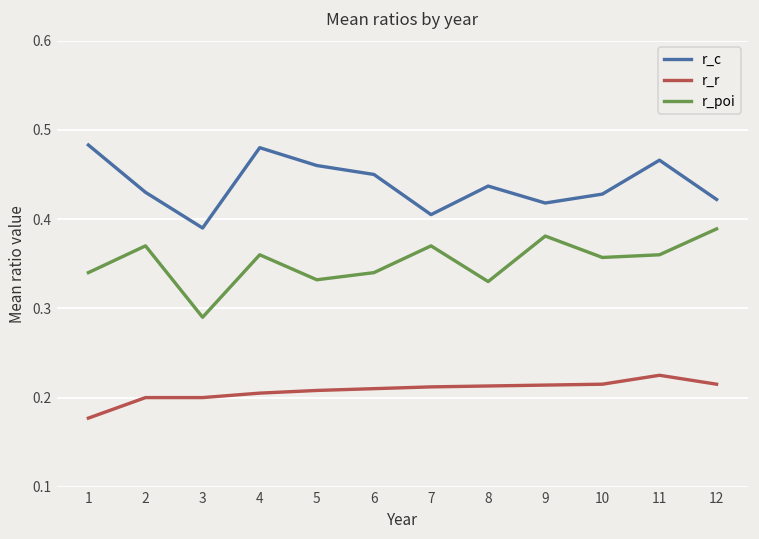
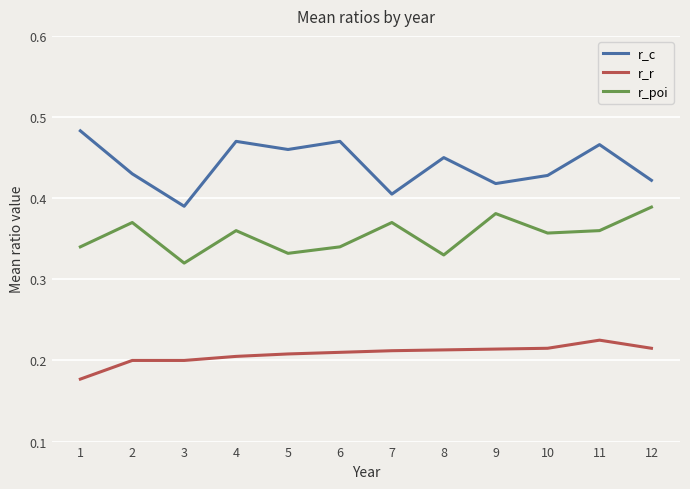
r_poi, 3: 0.29 -> 0.32
r_c, 4: 0.48 -> 0.47
r_c, 6: 0.45 -> 0.47
r_c, 8: 0.44 -> 0.45
